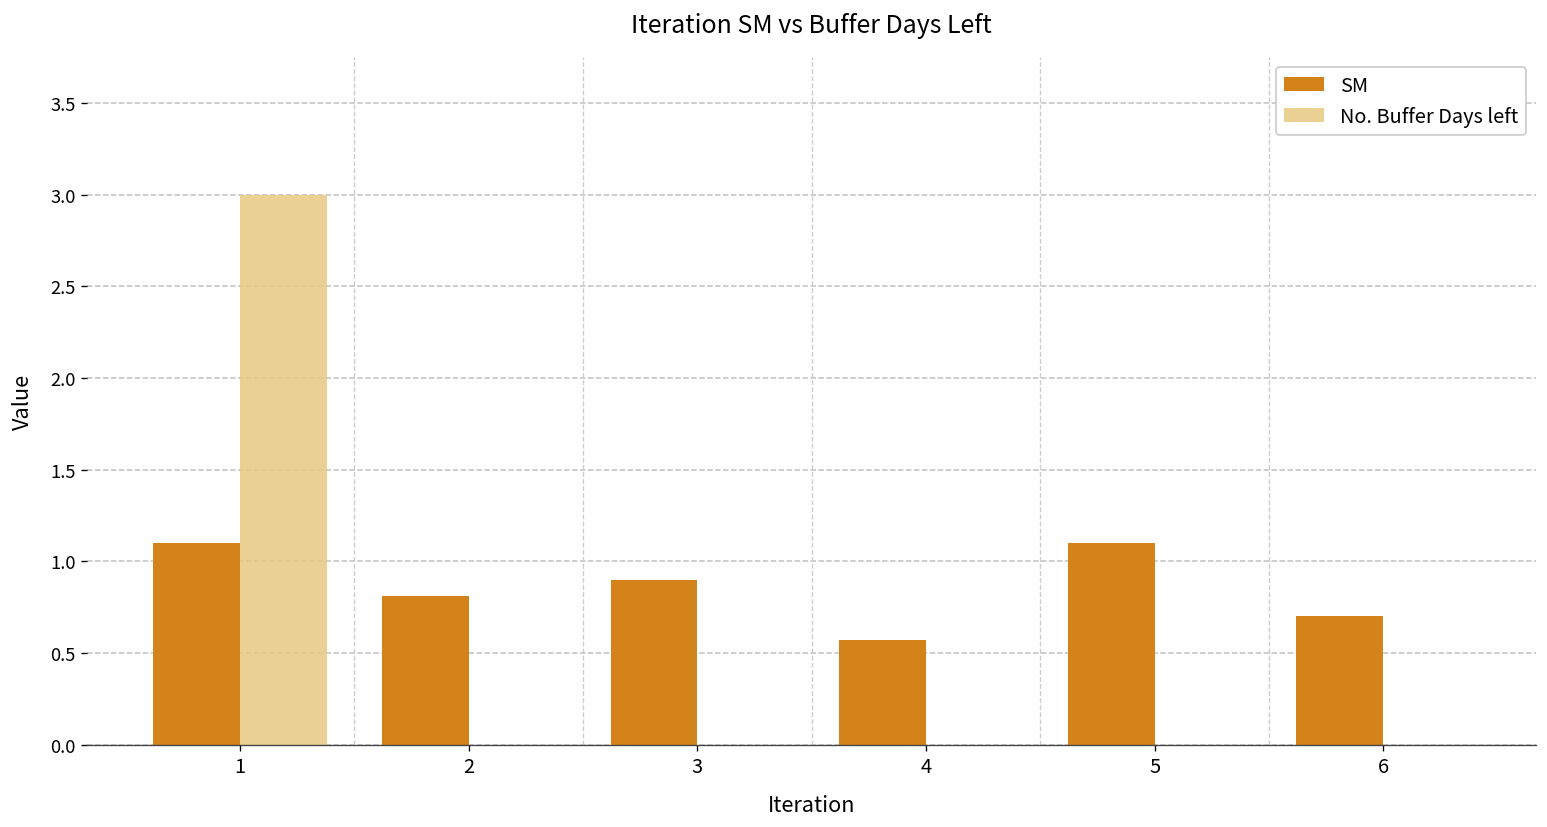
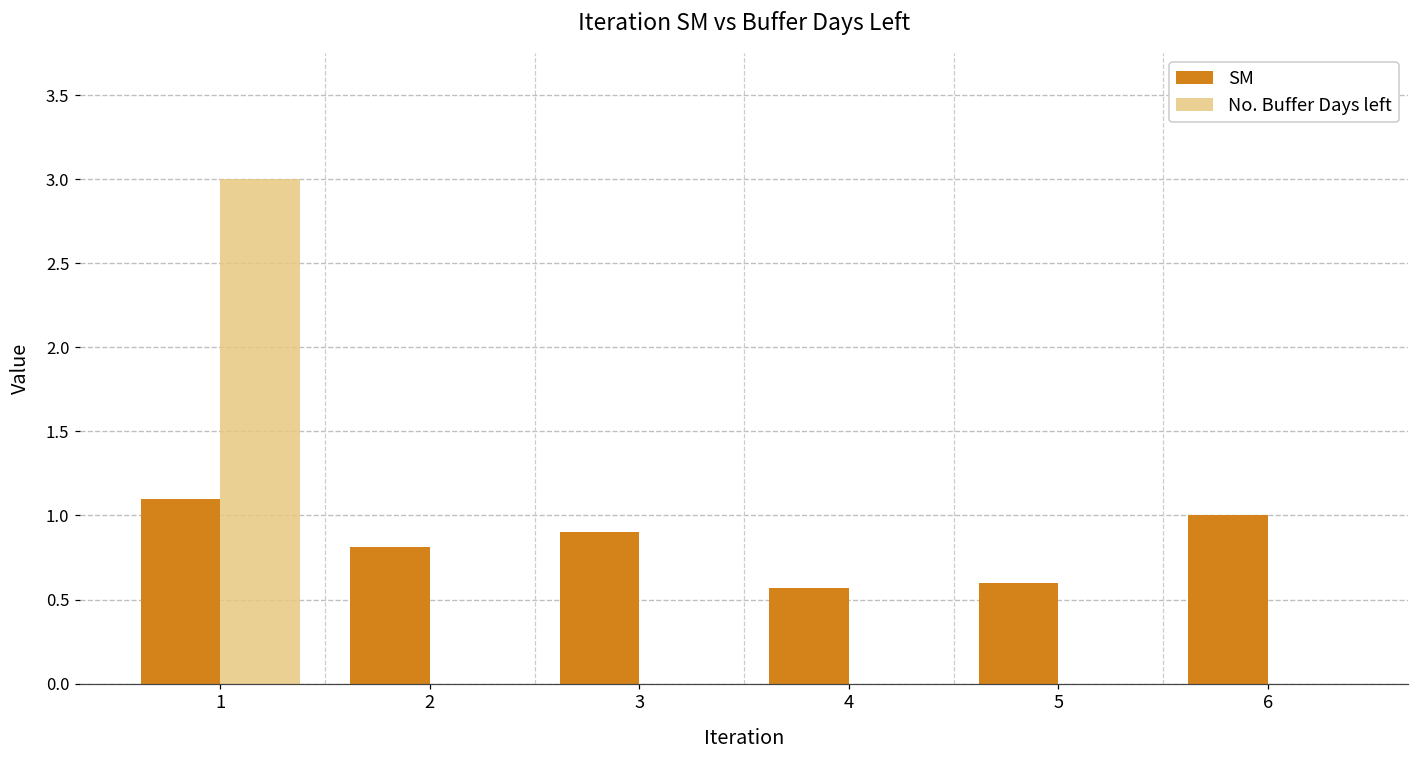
SM, 5: 1.1 -> 0.6
SM, 6: 0.7 -> 1.0
